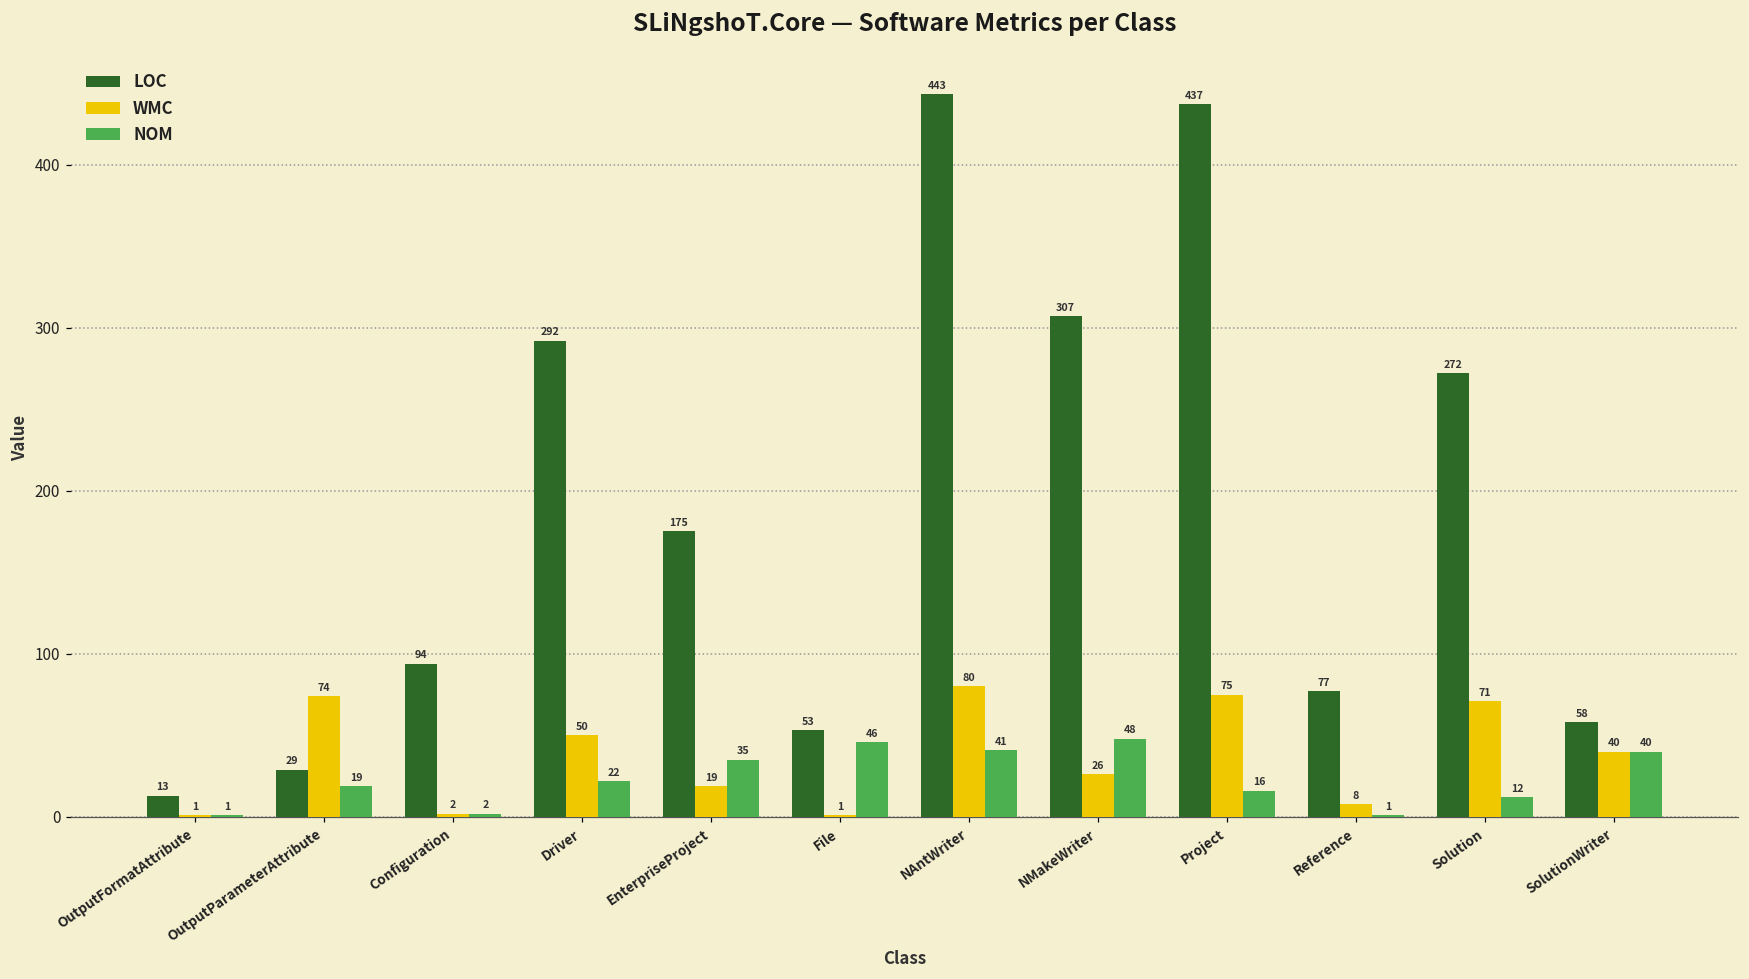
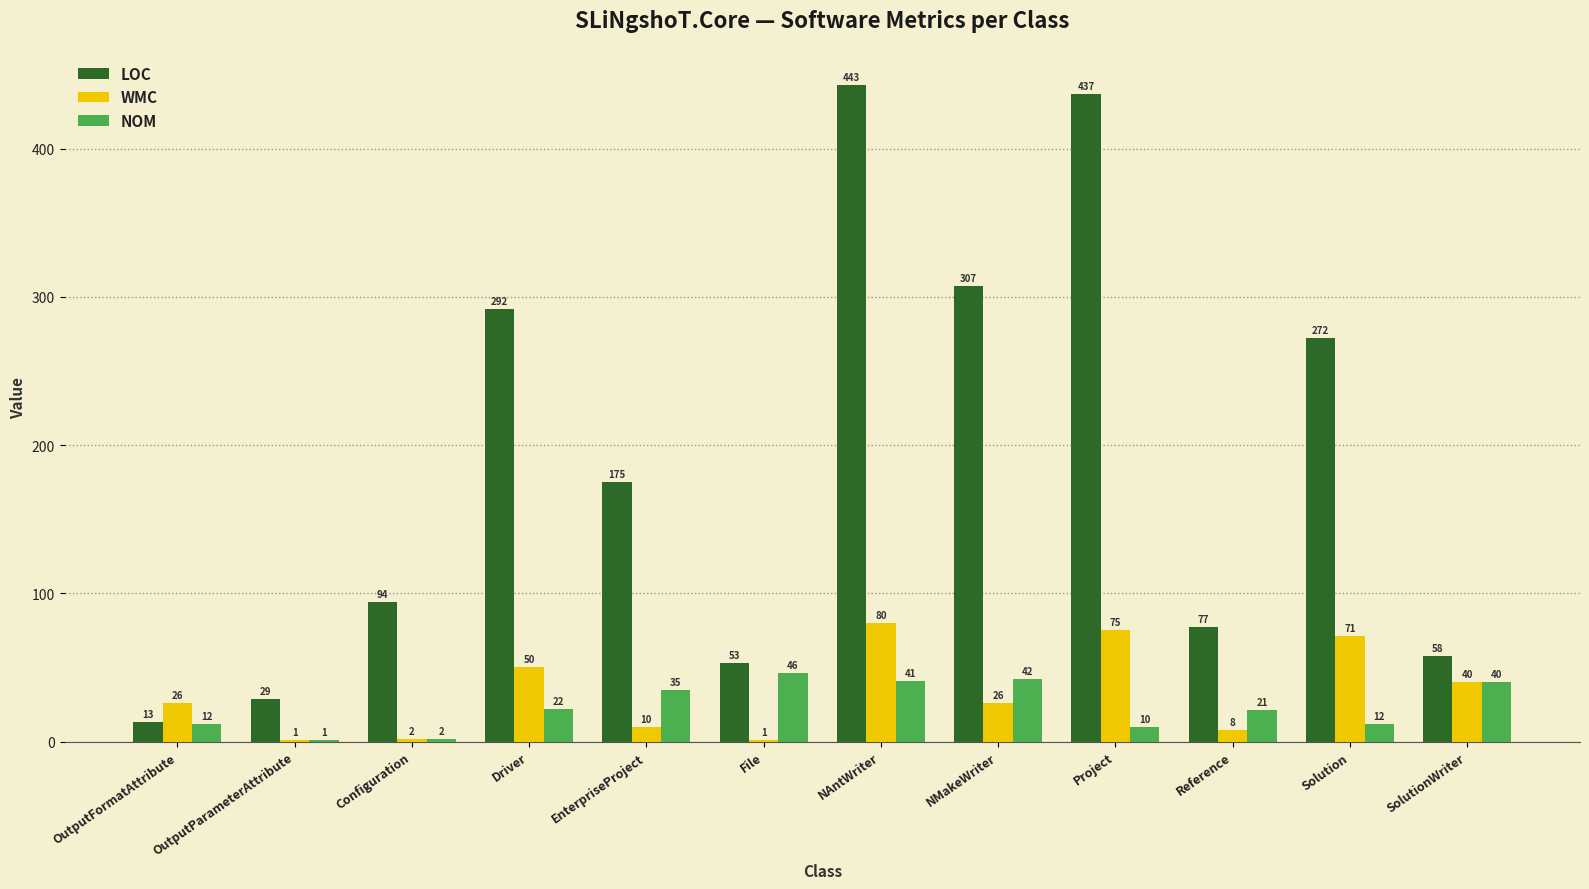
WMC, OutputFormatAttribute: 1 -> 26
NOM, OutputFormatAttribute: 1 -> 12
WMC, OutputParameterAttribute: 74 -> 1
NOM, OutputParameterAttribute: 19 -> 1
WMC, EnterpriseProject: 19 -> 10
NOM, NMakeWriter: 48 -> 42
NOM, Project: 16 -> 10
NOM, Reference: 1 -> 21
